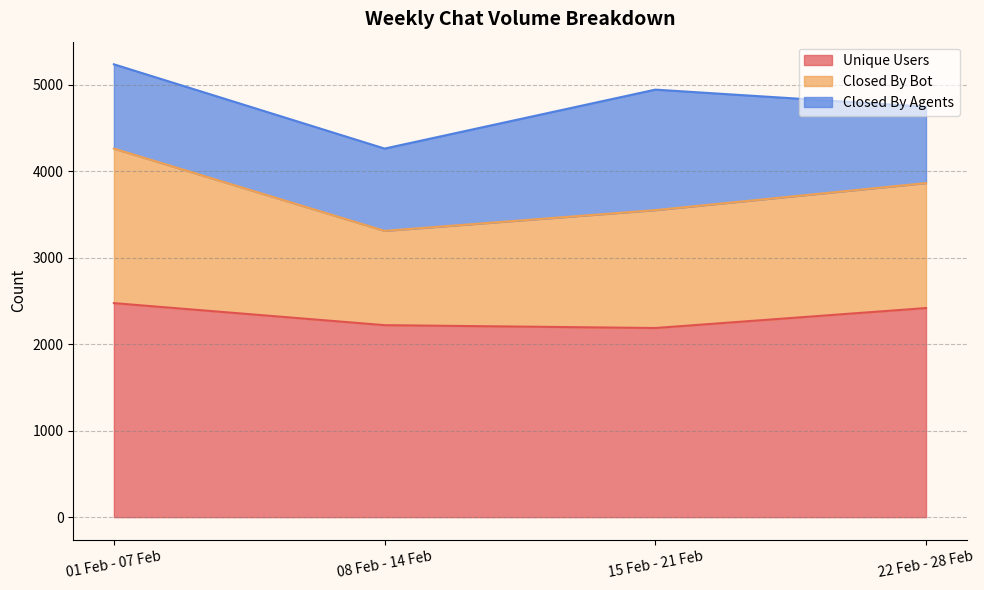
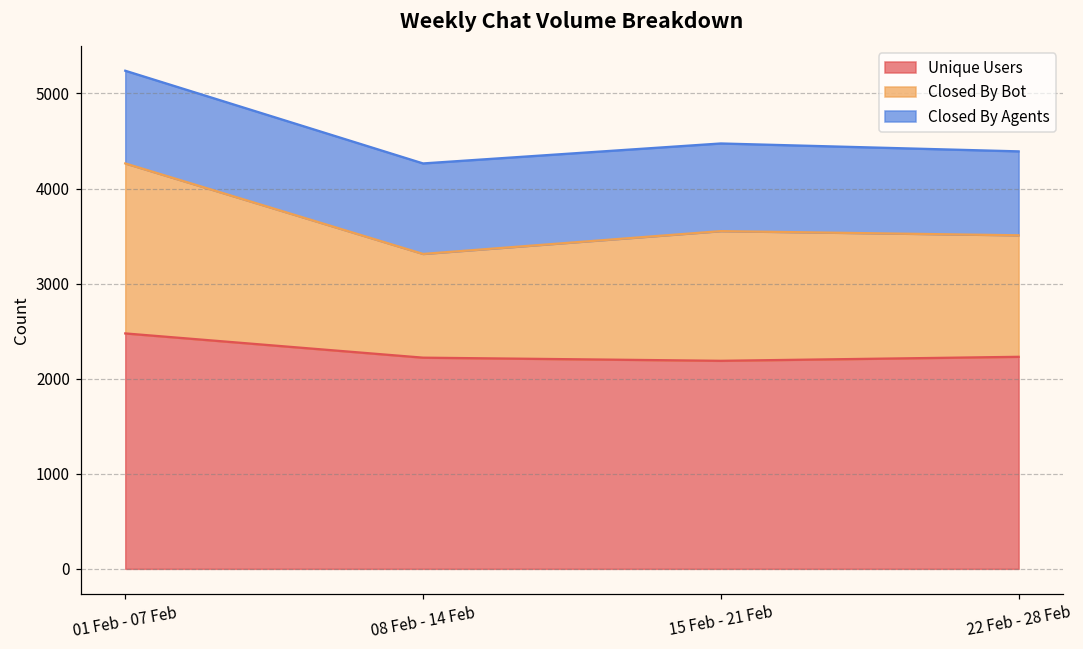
Closed By Agents, 15 Feb - 21 Feb: 1400 -> 900
Unique Users, 22 Feb - 28 Feb: 2400 -> 2200
Closed By Bot, 22 Feb - 28 Feb: 1400 -> 1300
